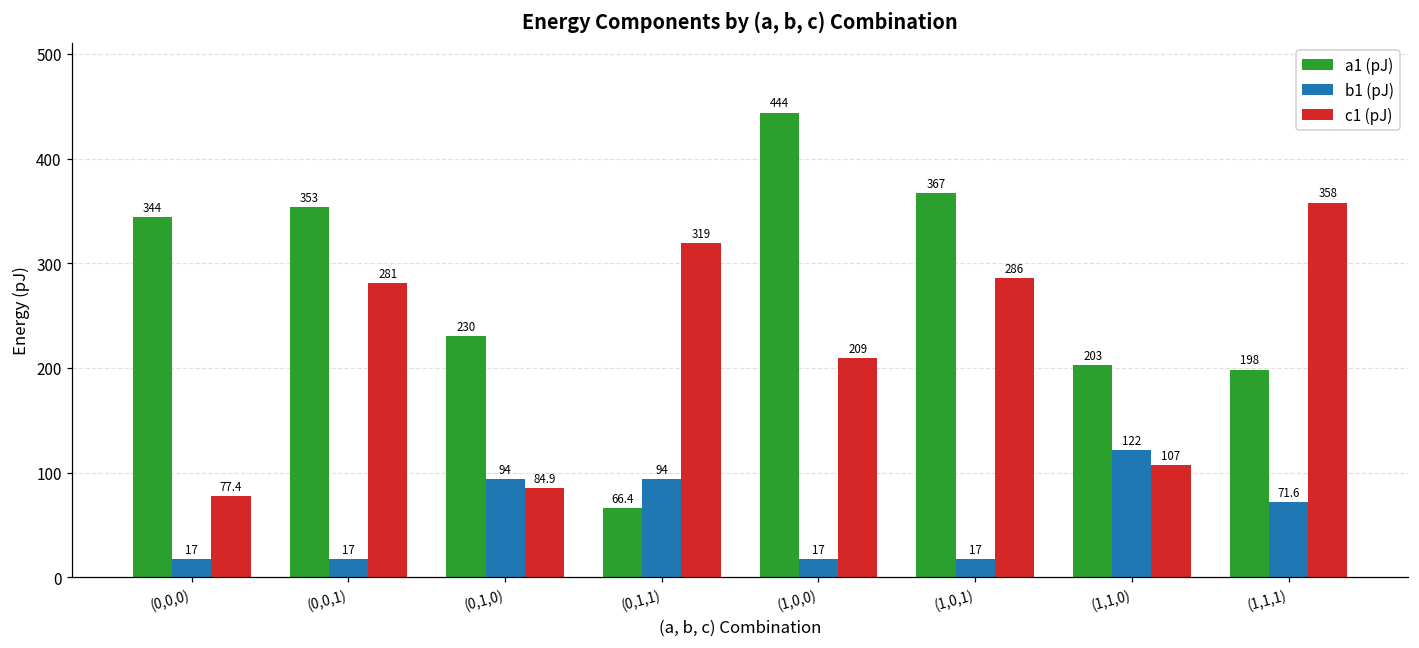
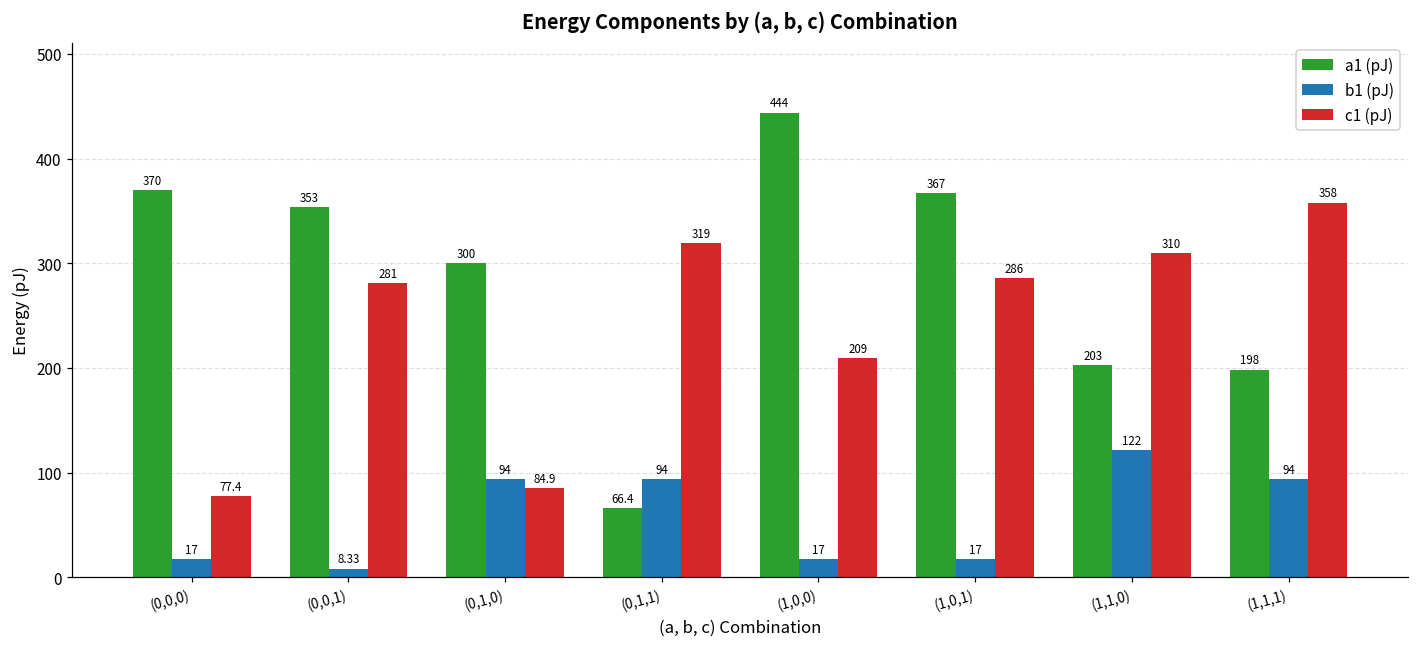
a1 (pJ), (0,0,0): 344 -> 370
b1 (pJ), (0,0,1): 17 -> 8.33
a1 (pJ), (0,1,0): 230 -> 300
c1 (pJ), (1,1,0): 107 -> 310
b1 (pJ), (1,1,1): 71.6 -> 94
